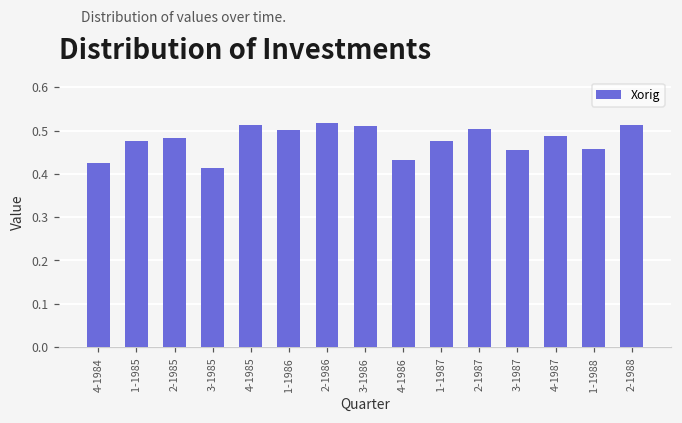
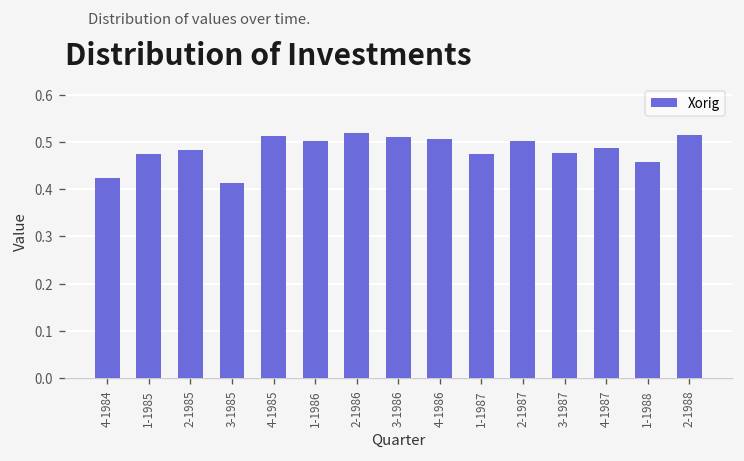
4-1986: 0.43 -> 0.51
3-1987: 0.46 -> 0.48
